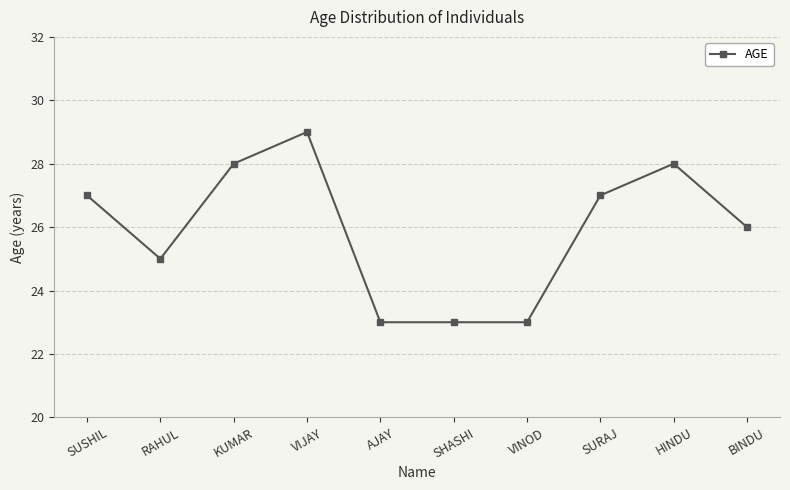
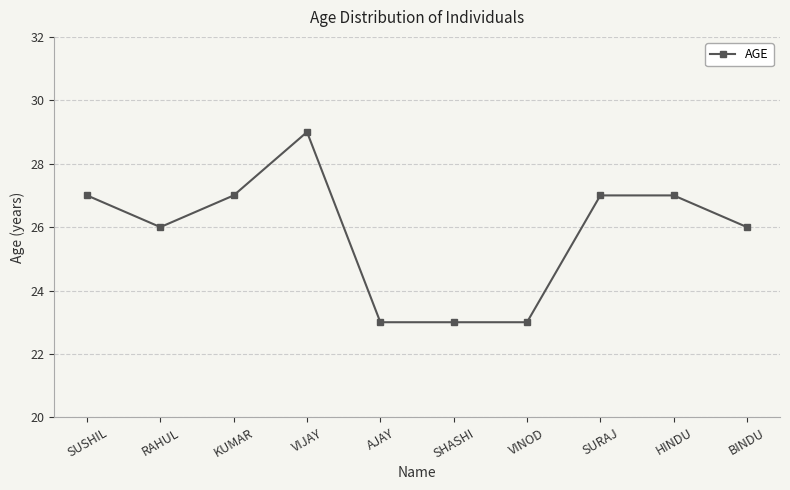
RAHUL: 25 -> 26
KUMAR: 28 -> 27
HINDU: 28 -> 27
